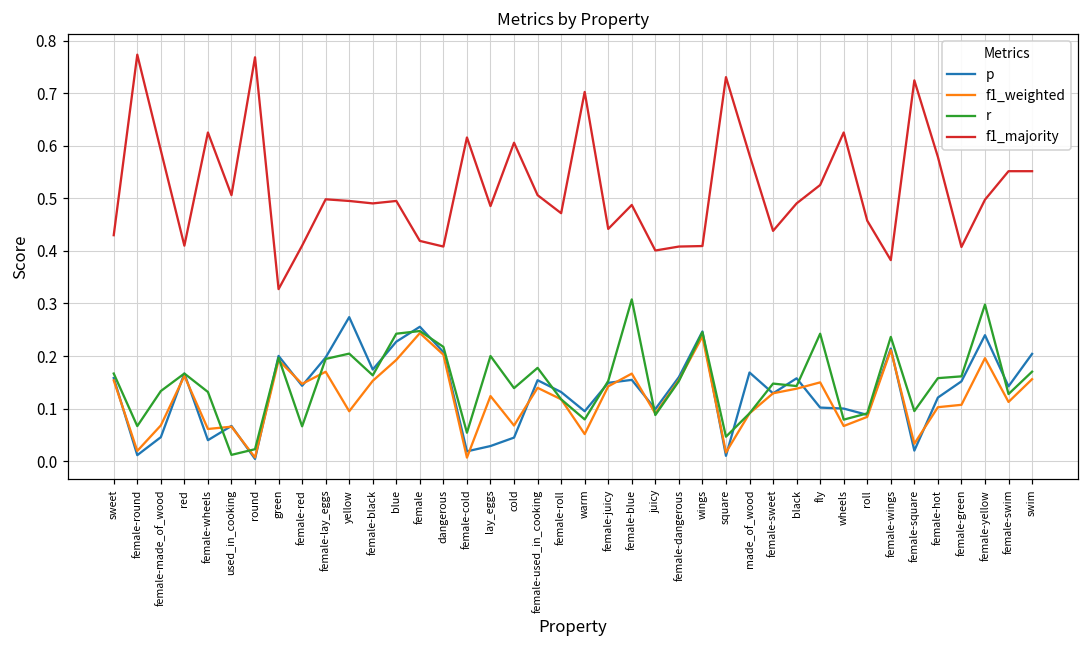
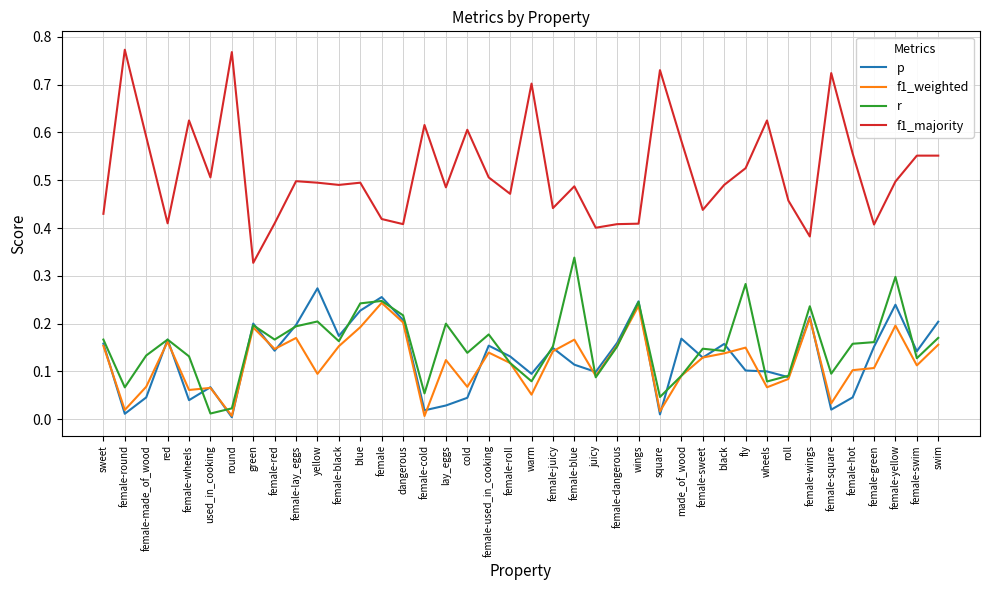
r, female-red: 0.07 -> 0.17
p, female-blue: 0.15 -> 0.11
r, female-blue: 0.31 -> 0.34
r, fly: 0.24 -> 0.28
p, female-hot: 0.12 -> 0.05
f1_majority, female-hot: 0.58 -> 0.56
